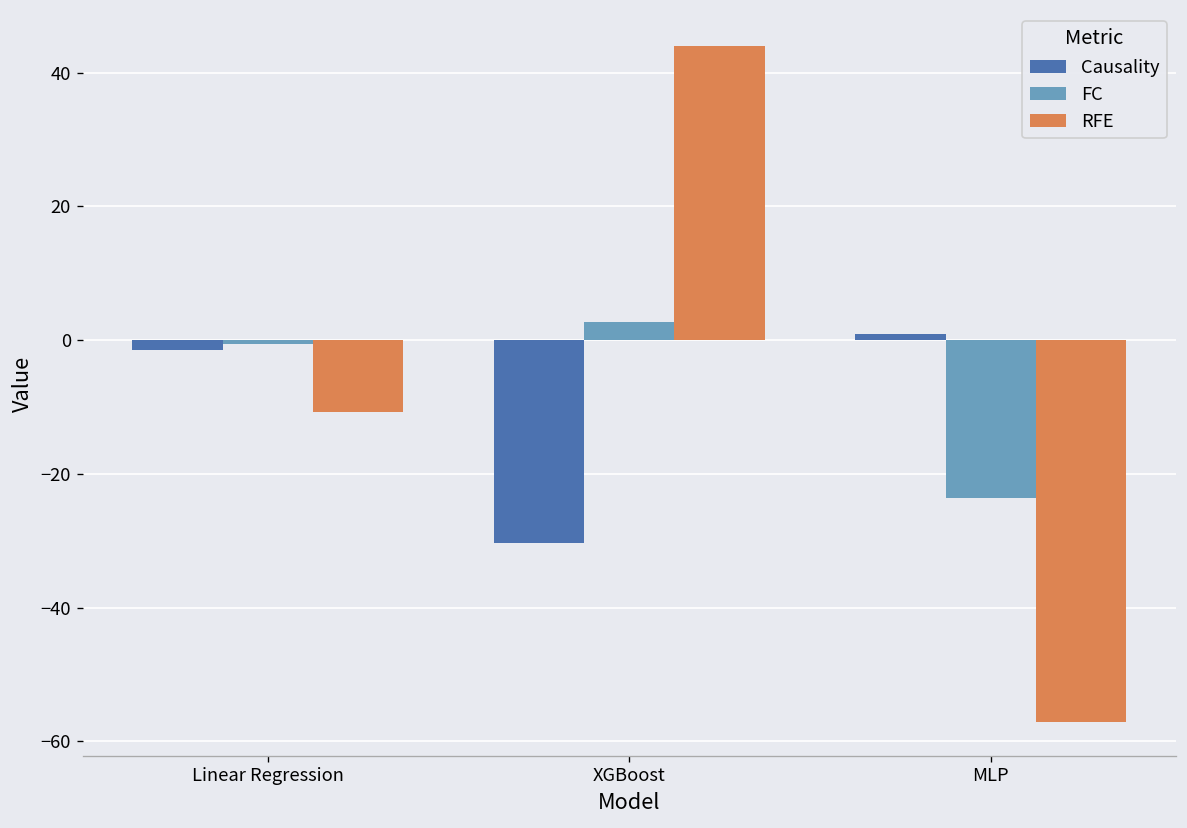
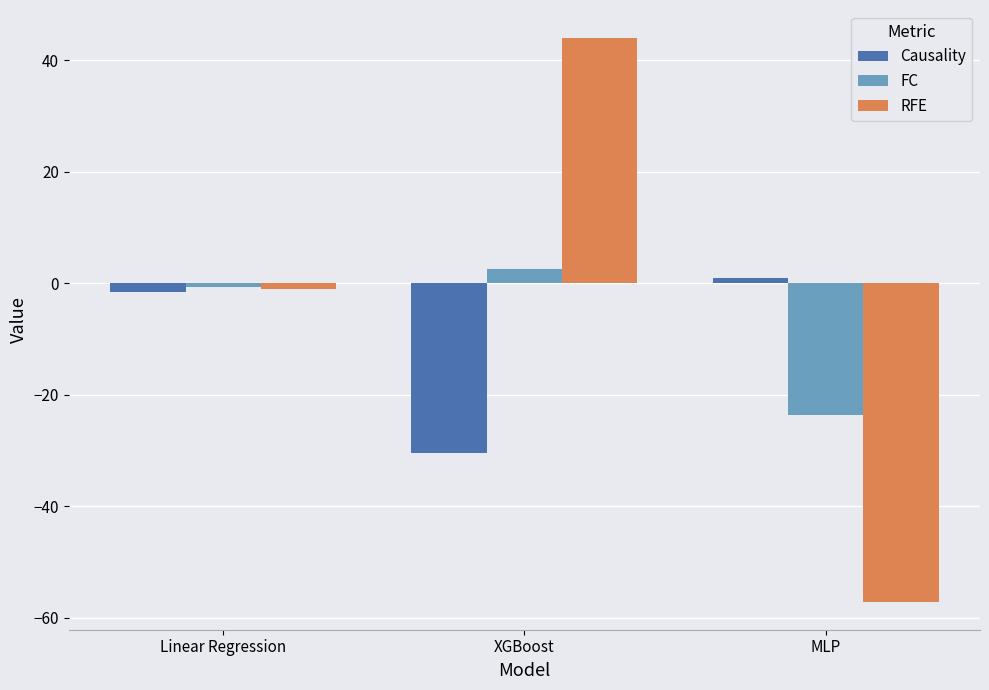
RFE, Linear Regression: -11 -> -1
